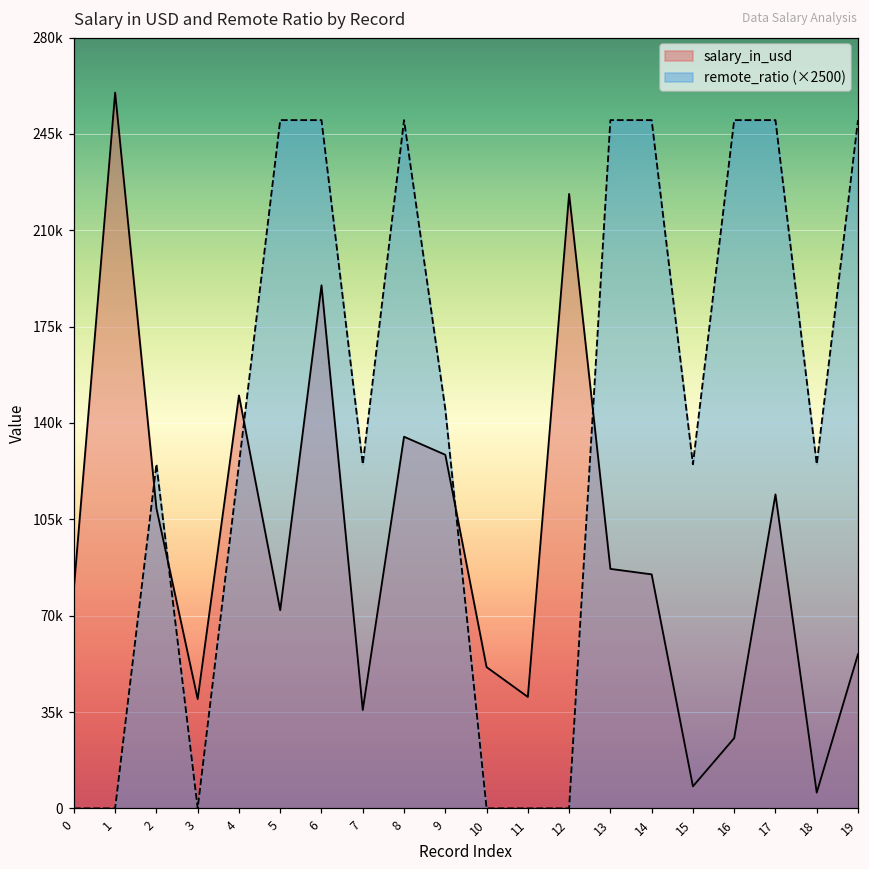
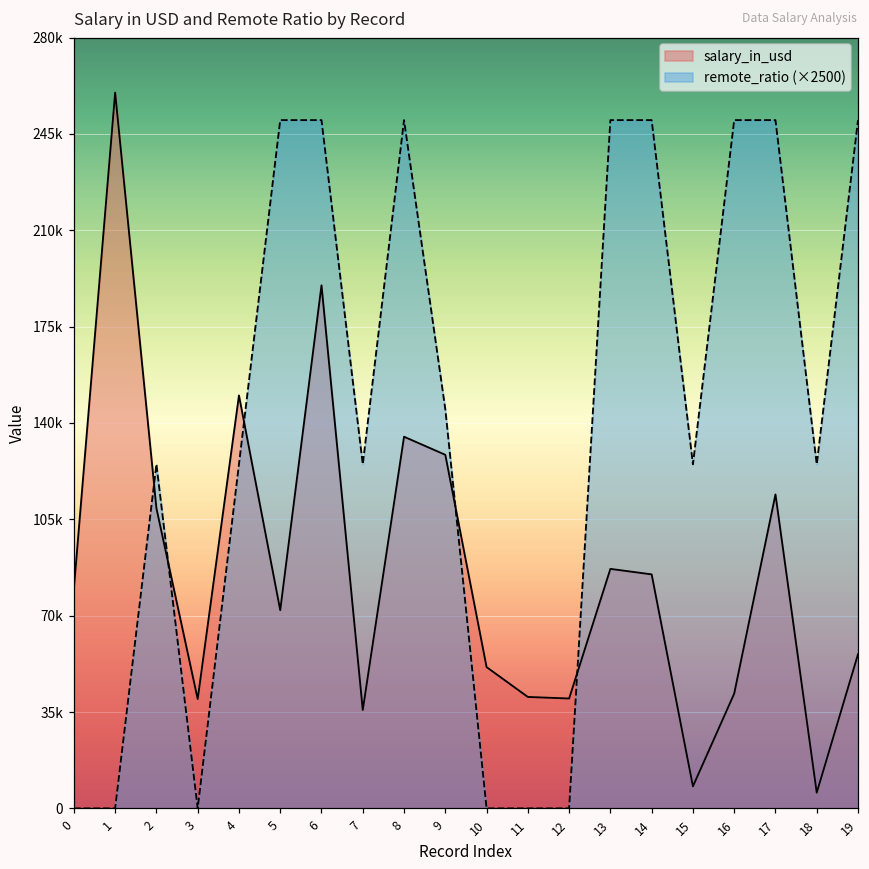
salary_in_usd, 12: 223000 -> 40000
salary_in_usd, 16: 26000 -> 42000
